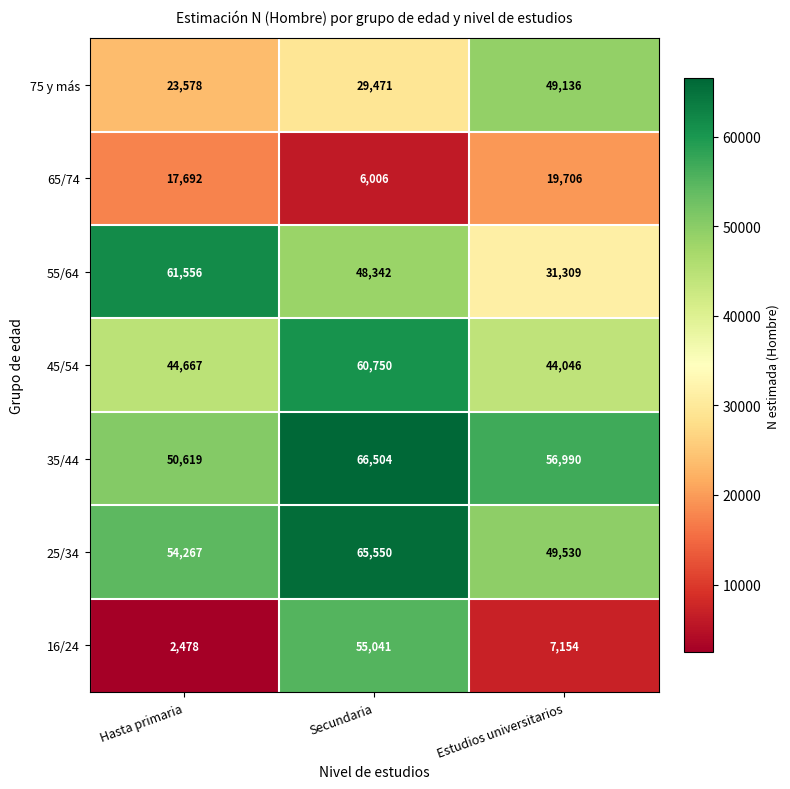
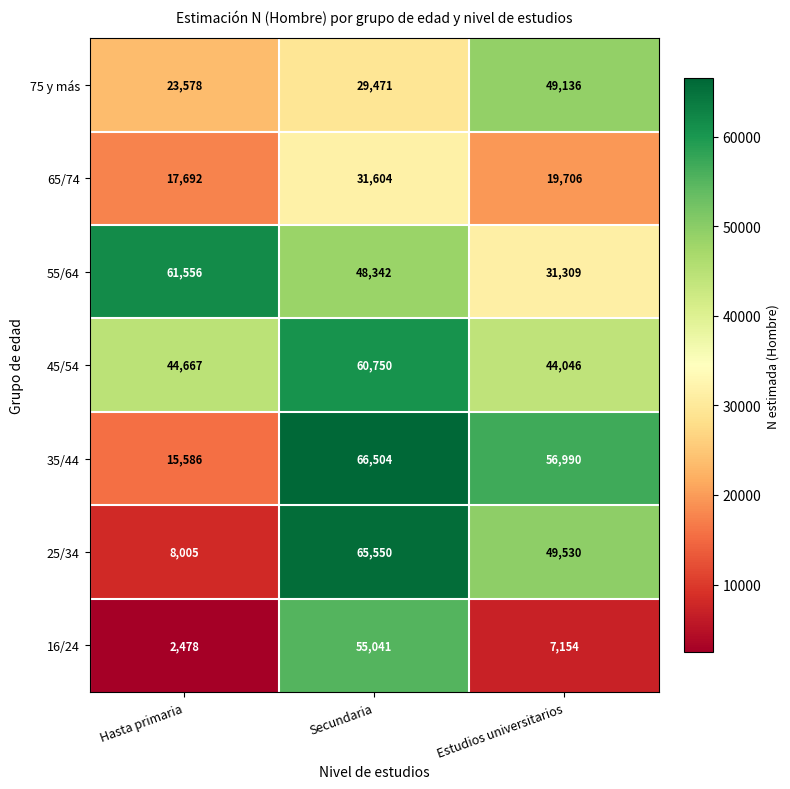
65/74, Secundaria: 6,006 -> 31,604
35/44, Hasta primaria: 50,619 -> 15,586
25/34, Hasta primaria: 54,267 -> 8,005
